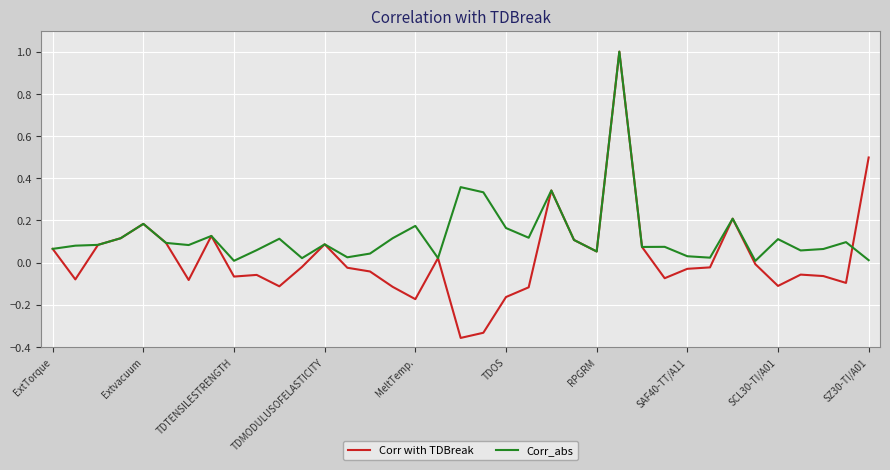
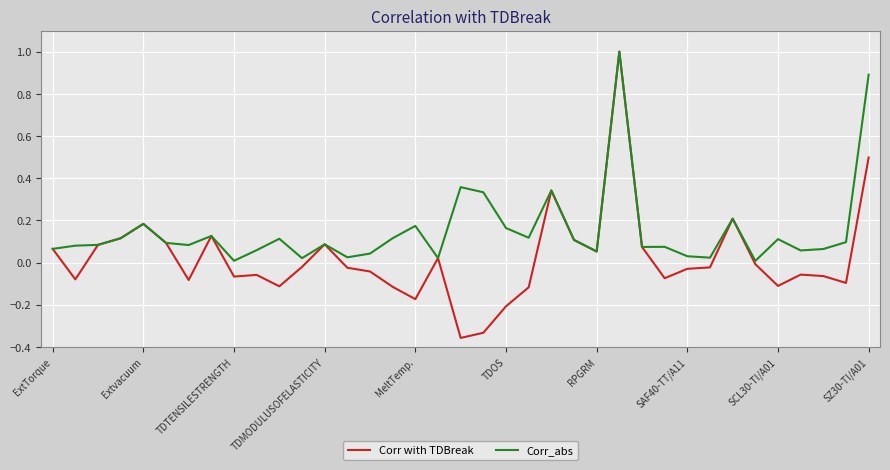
Corr with TDBreak, TDOS: -0.16 -> -0.21
Corr_abs, SZ30-TI/A01: 0.01 -> 0.89
